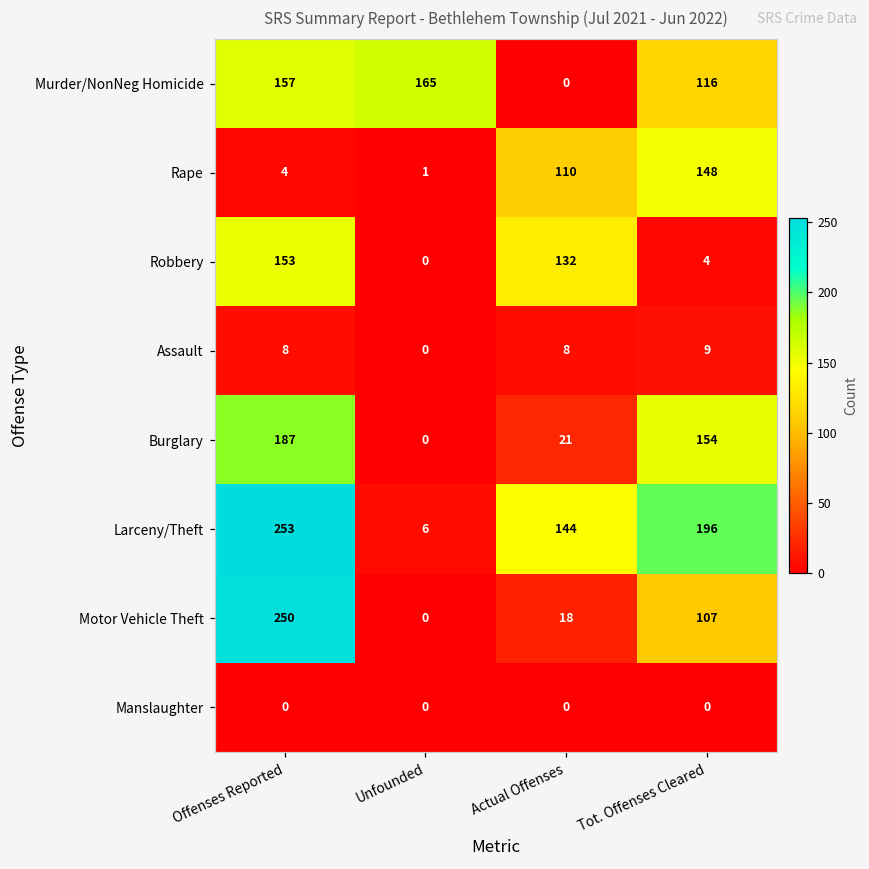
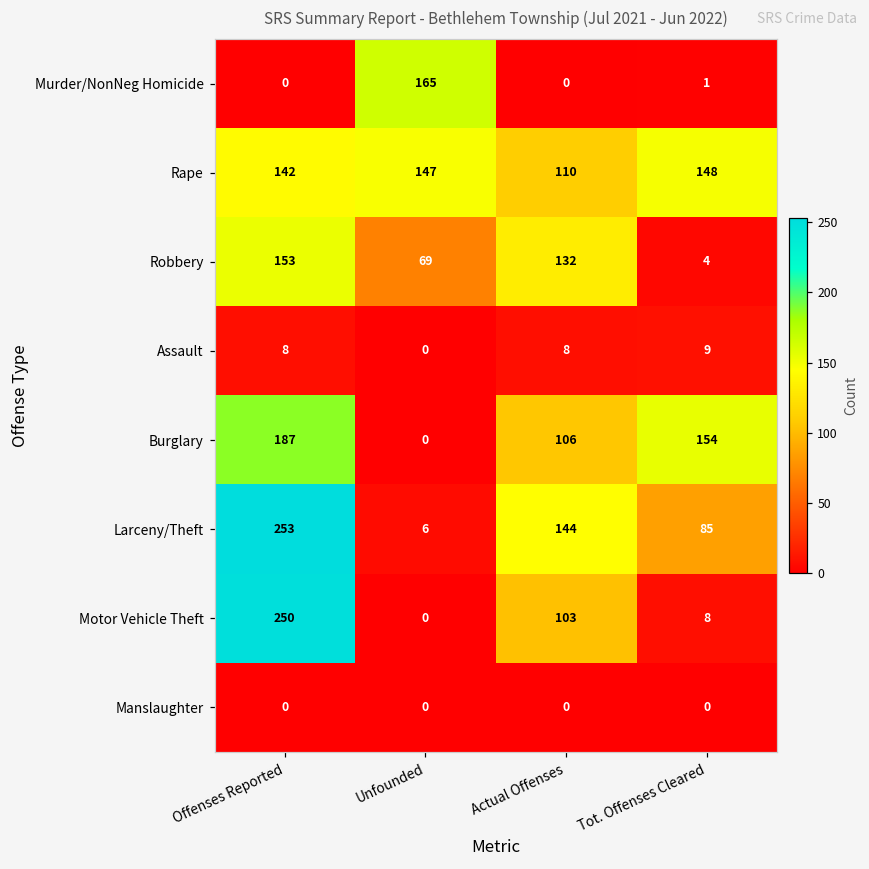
Murder/NonNeg Homicide, Offenses Reported: 157 -> 0
Murder/NonNeg Homicide, Tot. Offenses Cleared: 116 -> 1
Rape, Offenses Reported: 4 -> 142
Rape, Unfounded: 1 -> 147
Robbery, Unfounded: 0 -> 69
Burglary, Actual Offenses: 21 -> 106
Larceny/Theft, Tot. Offenses Cleared: 196 -> 85
Motor Vehicle Theft, Actual Offenses: 18 -> 103
Motor Vehicle Theft, Tot. Offenses Cleared: 107 -> 8
